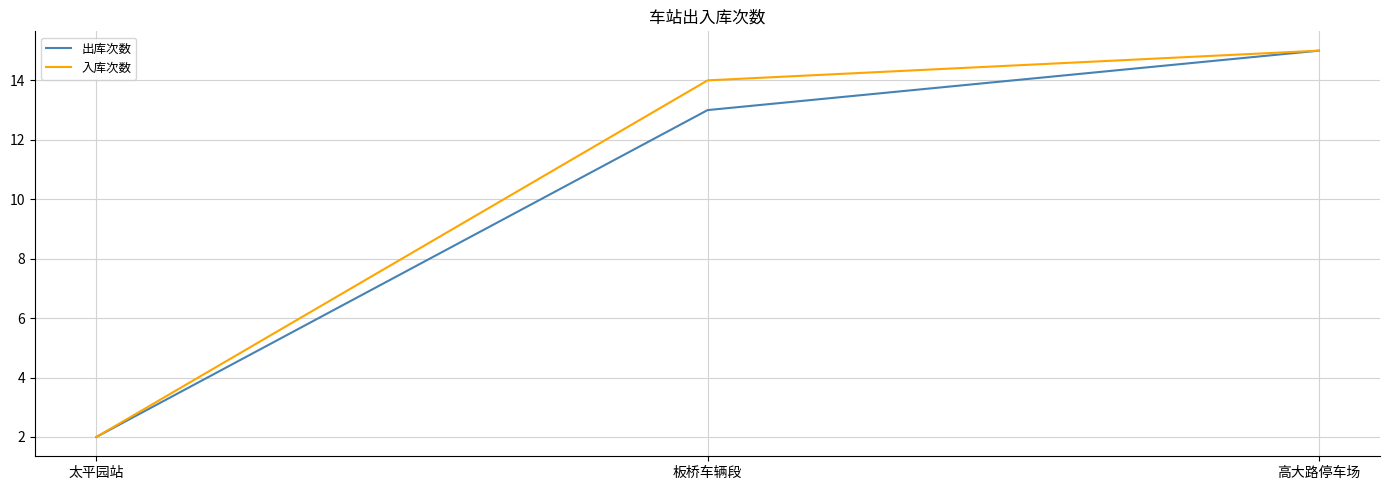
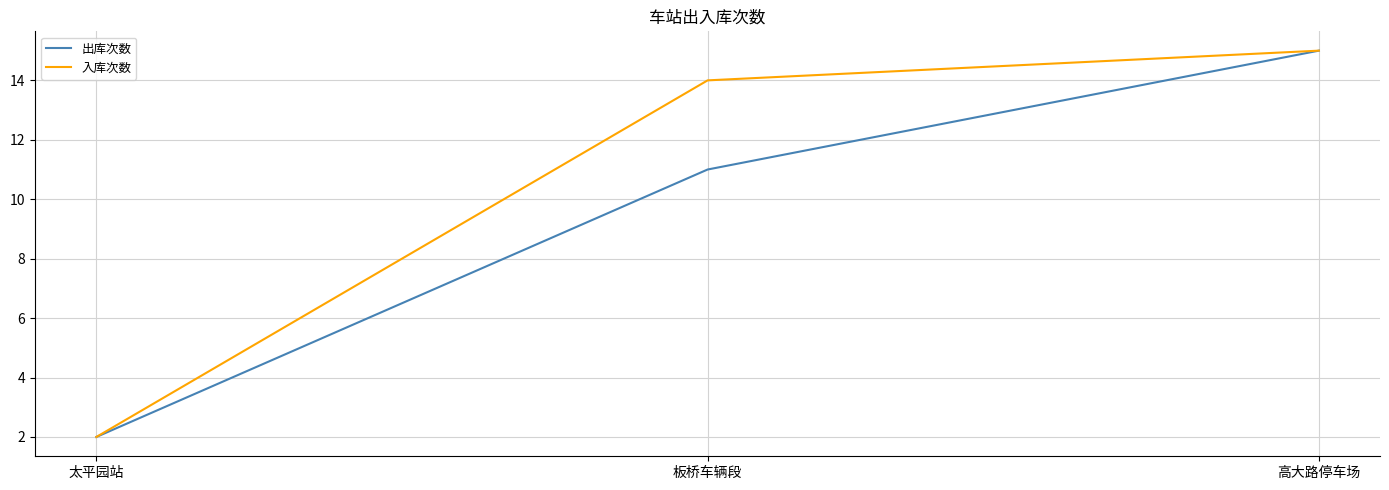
出库次数, 板桥车辆段: 13 -> 11
